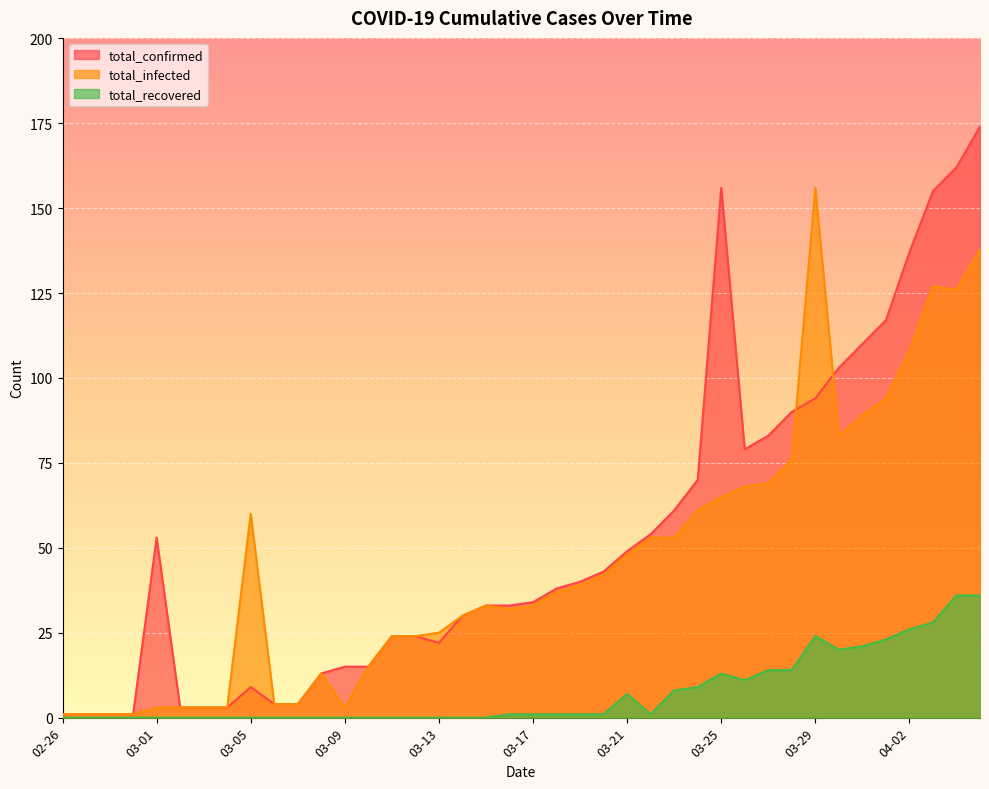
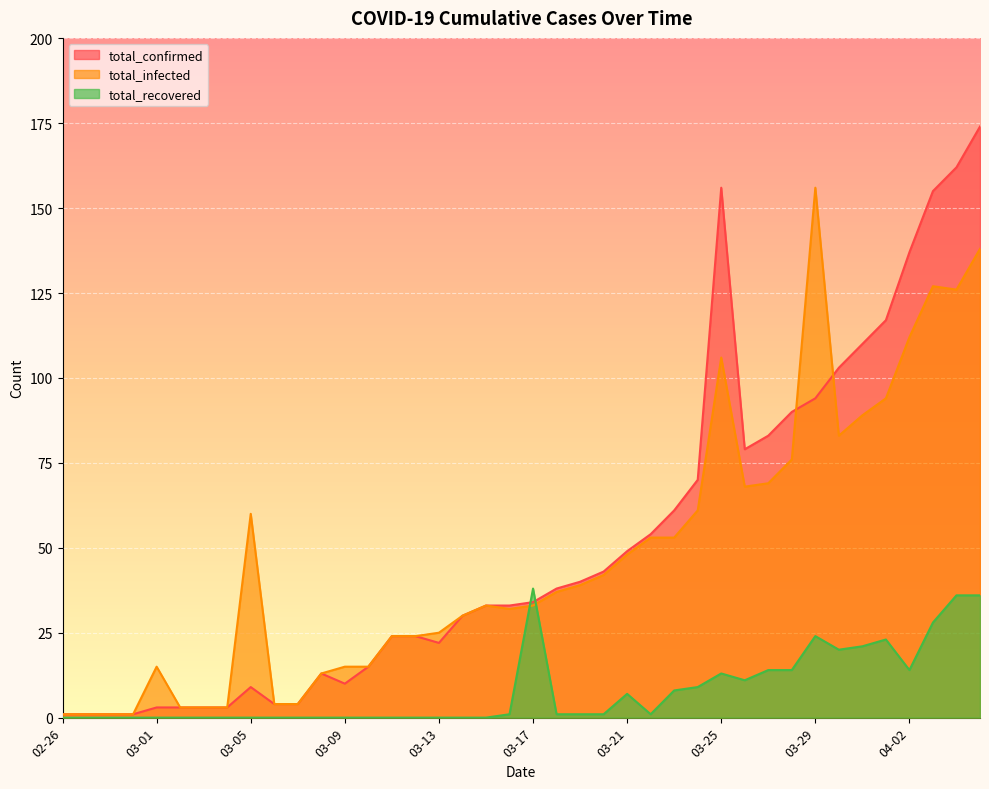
total_confirmed, 03-01: 53 -> 3
total_infected, 03-01: 3 -> 15
total_confirmed, 03-09: 15 -> 10
total_infected, 03-09: 3 -> 15
total_recovered, 03-17: 1 -> 38
total_infected, 03-25: 65 -> 106
total_infected, 04-02: 108 -> 112
total_recovered, 04-02: 26 -> 14
